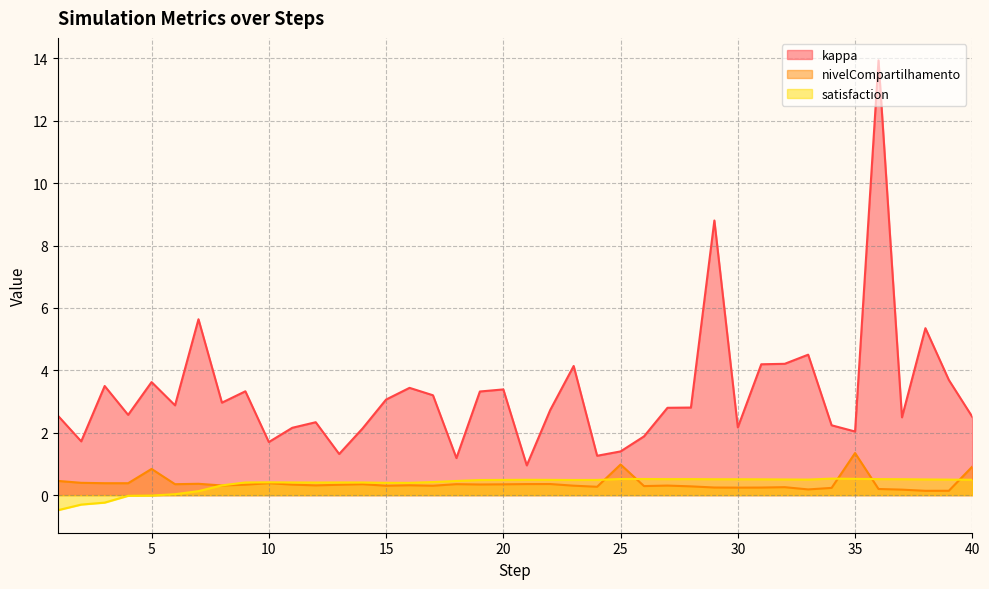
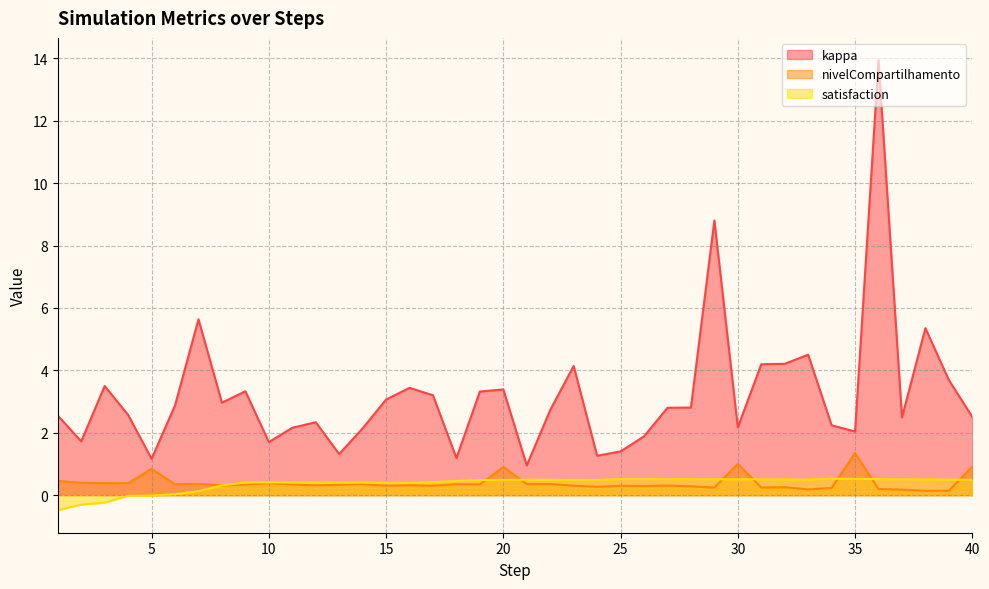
kappa, 5: 3.6 -> 1.2
nivelCompartilhamento, 20: 0.3 -> 0.9
nivelCompartilhamento, 25: 1.0 -> 0.3
nivelCompartilhamento, 30: 0.2 -> 1.0
